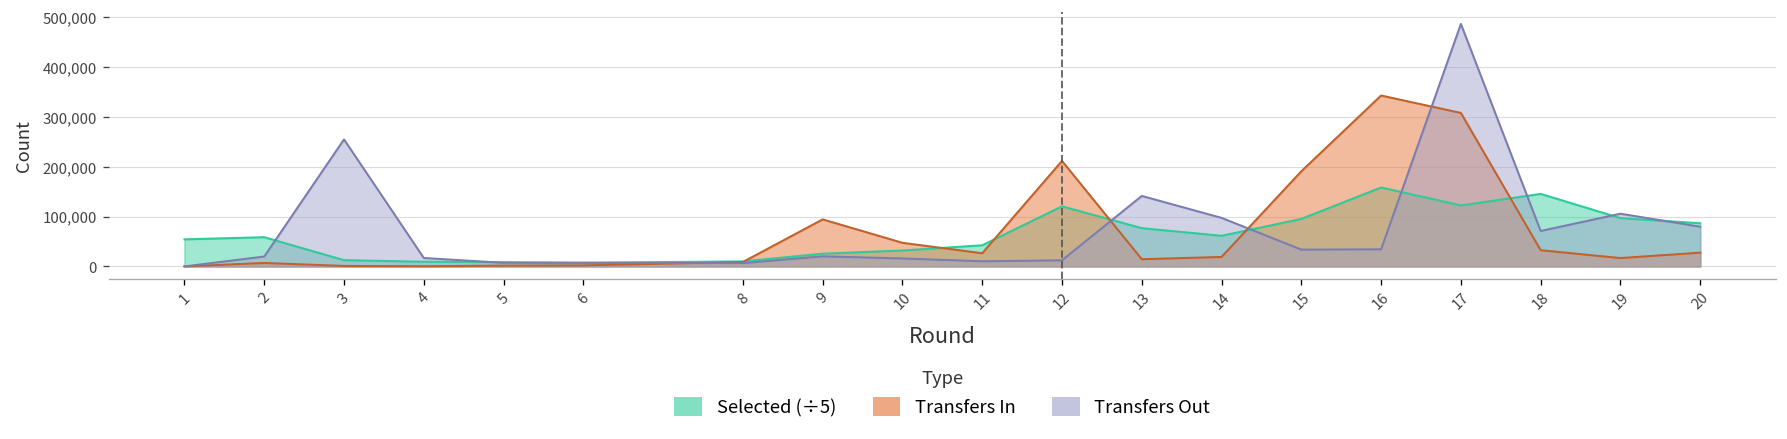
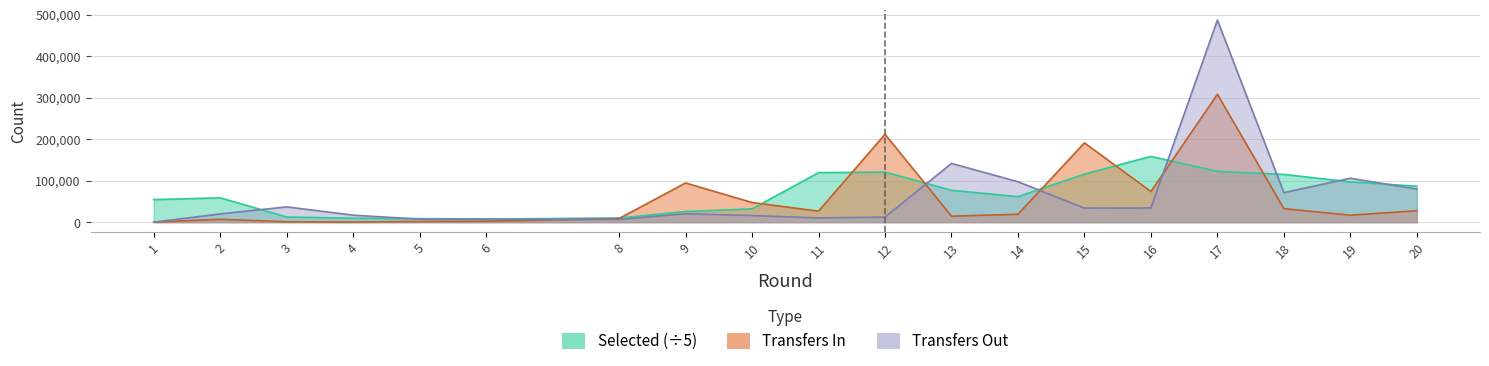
Transfers Out, 3: 250,000 -> 40,000
Selected (÷5), 11: 40,000 -> 120,000
Selected (÷5), 15: 100,000 -> 120,000
Transfers In, 16: 340,000 -> 70,000
Selected (÷5), 18: 150,000 -> 120,000
